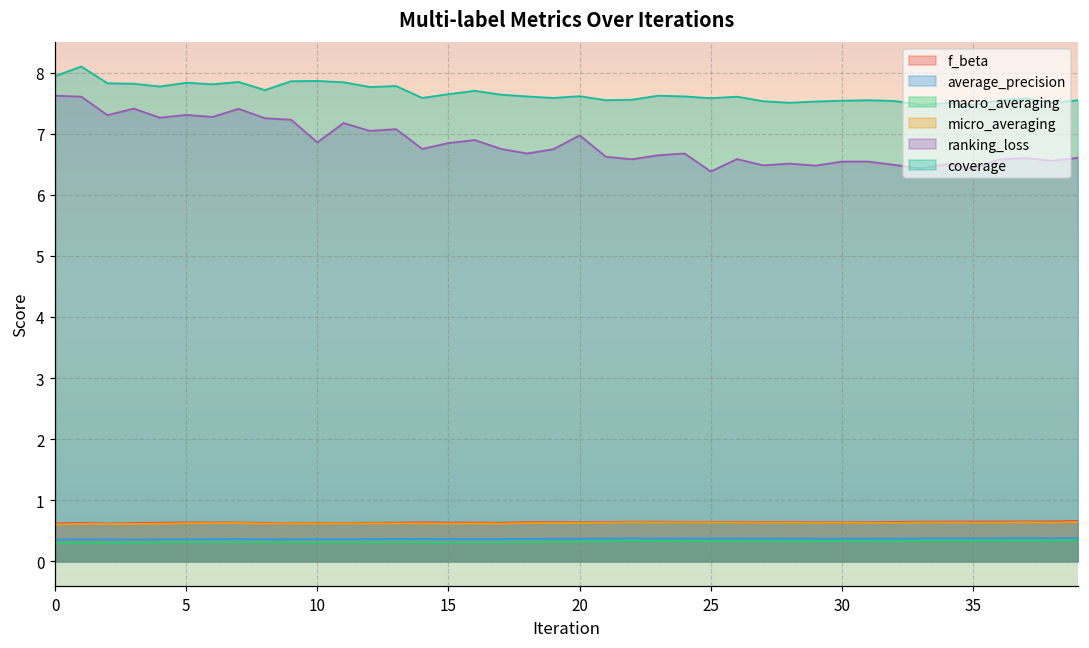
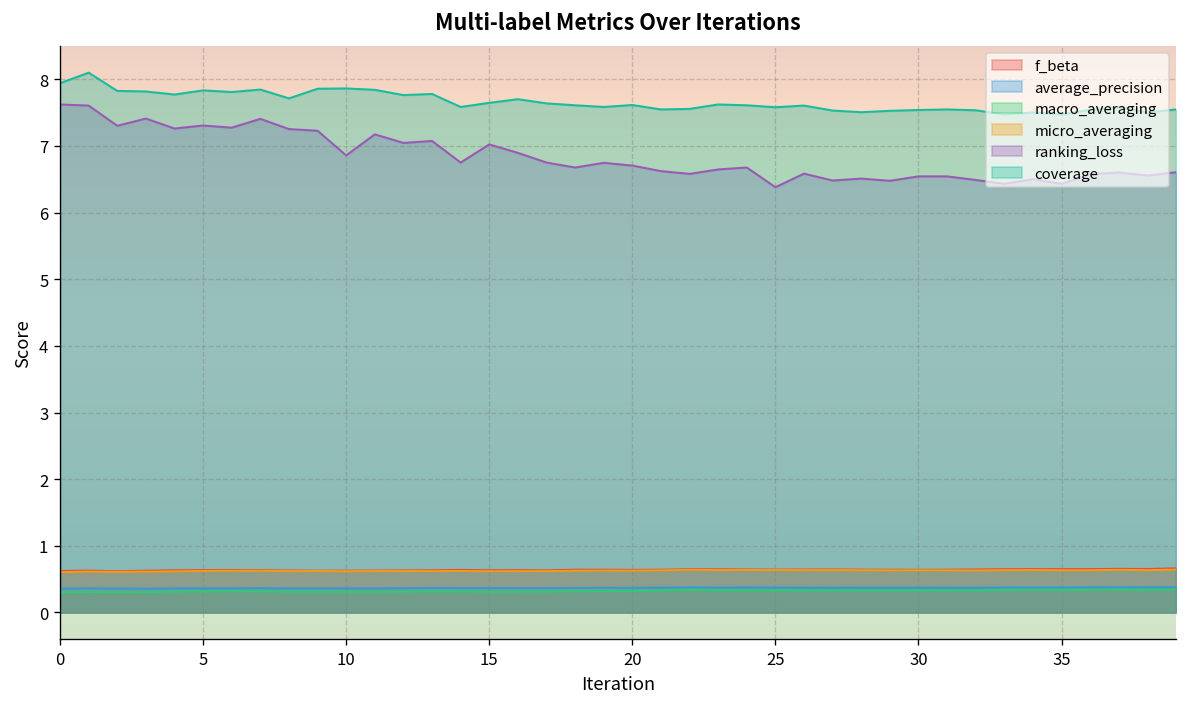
ranking_loss, 15: 6.8 -> 7.0
ranking_loss, 20: 7.0 -> 6.7
